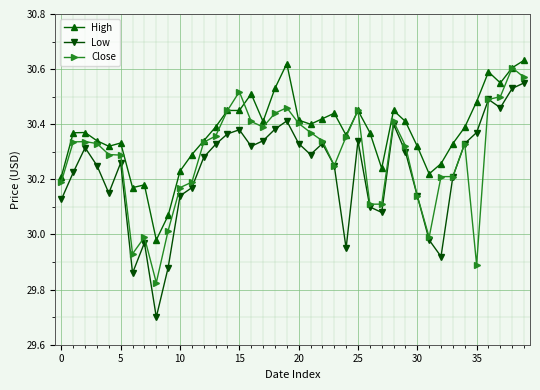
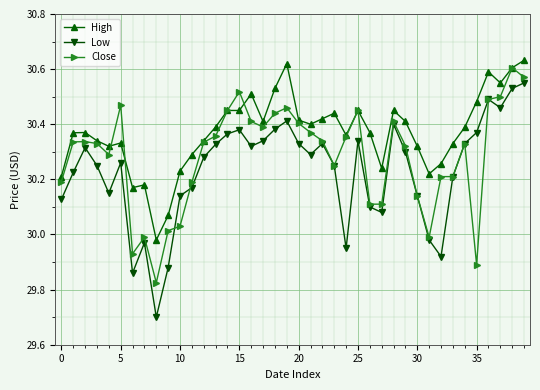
Close, 5: 30.29 -> 30.47
Close, 10: 30.17 -> 30.03
